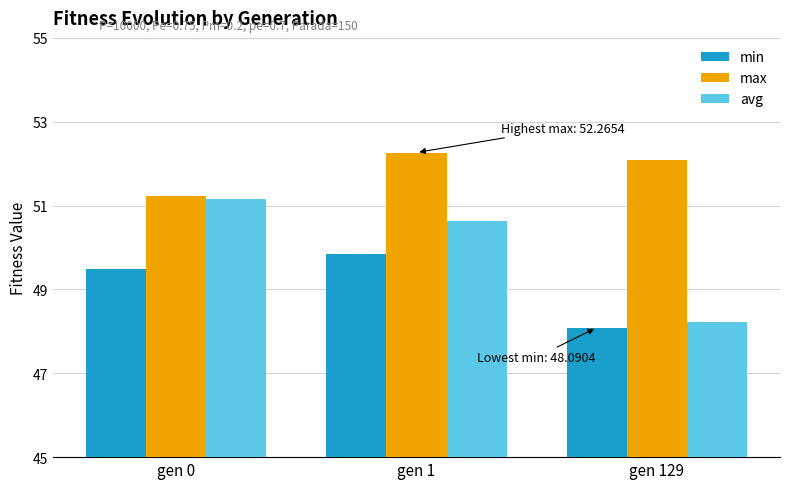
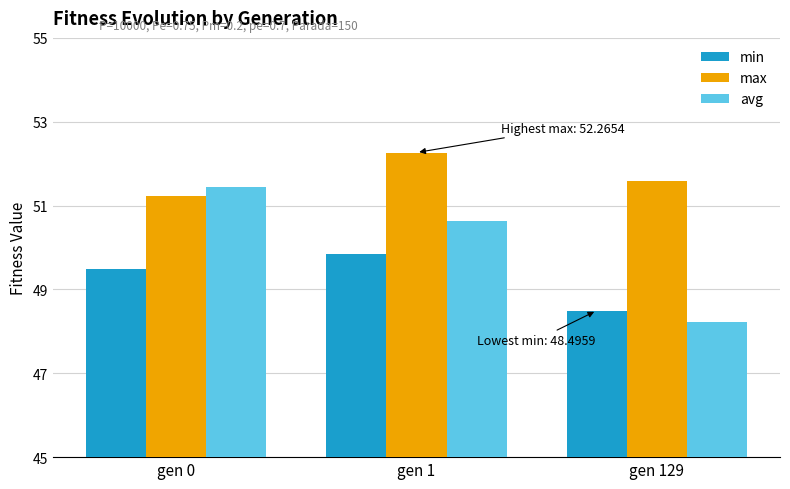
avg, gen 0: 51.1 -> 51.4
min, gen 129: 48.0904 -> 48.4959
max, gen 129: 52.1 -> 51.6
